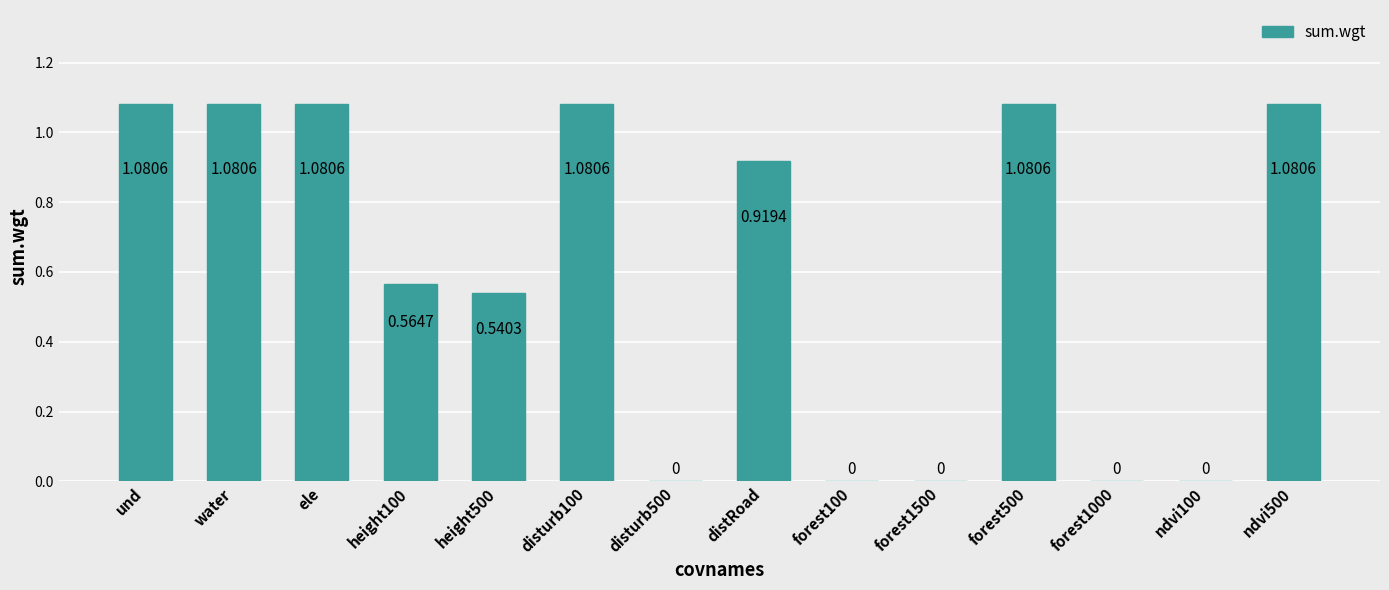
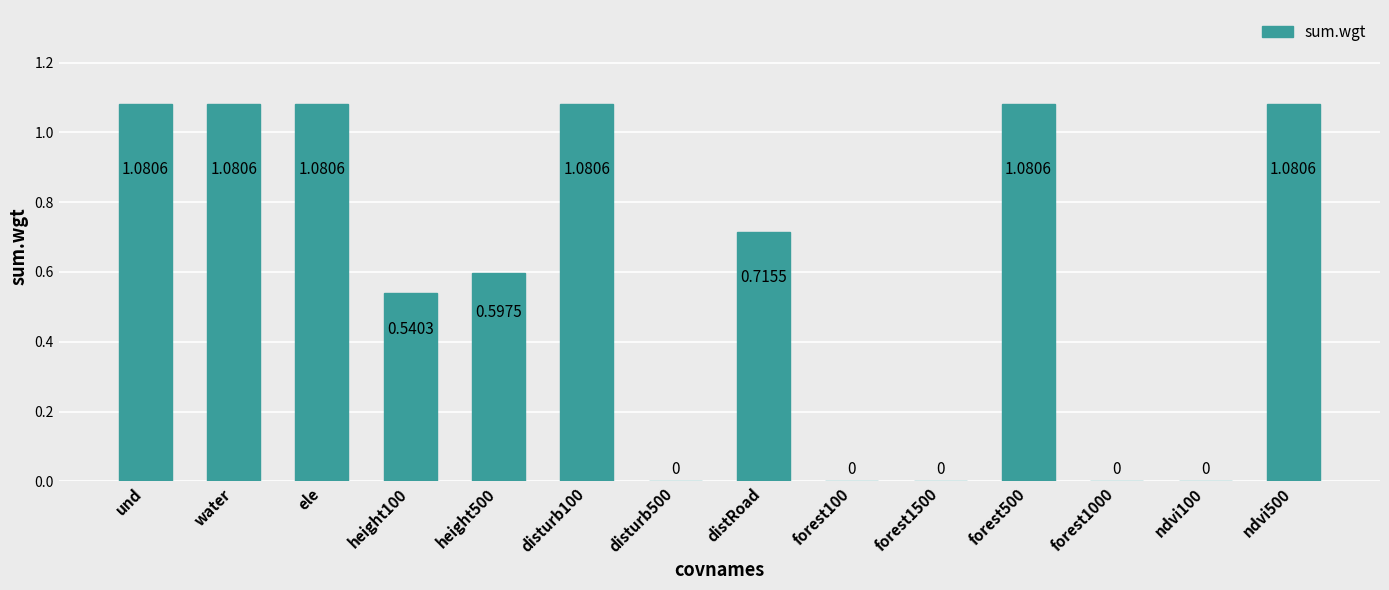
height100: 0.5647 -> 0.5403
height500: 0.5403 -> 0.5975
distRoad: 0.9194 -> 0.7155
